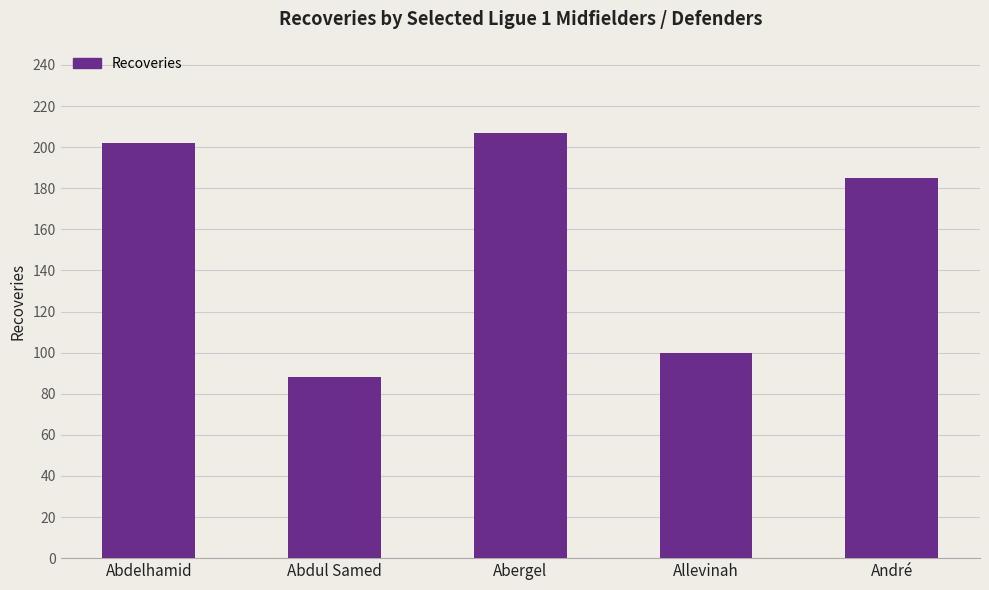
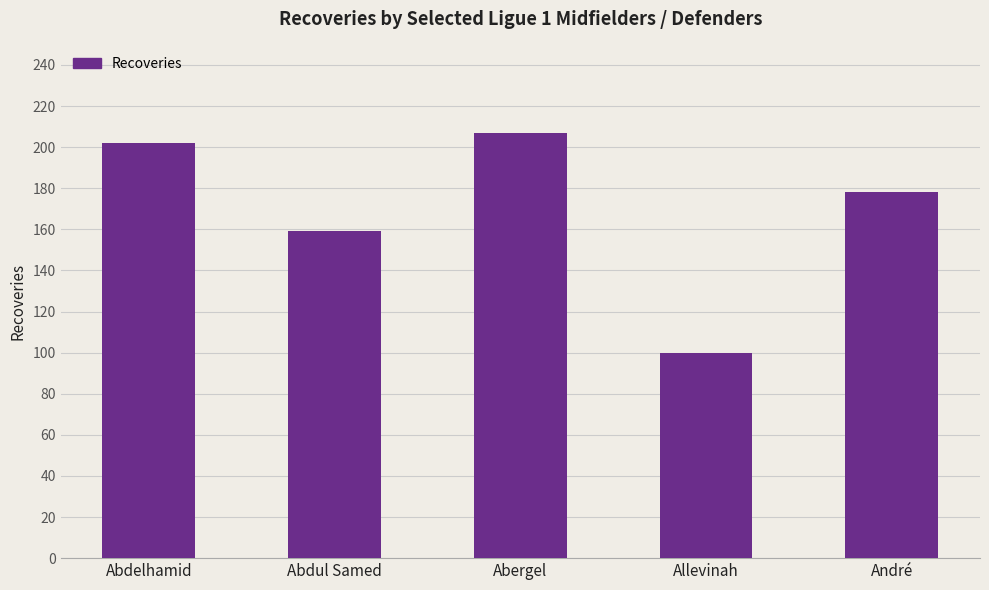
Abdul Samed: 88 -> 159
André: 185 -> 178
